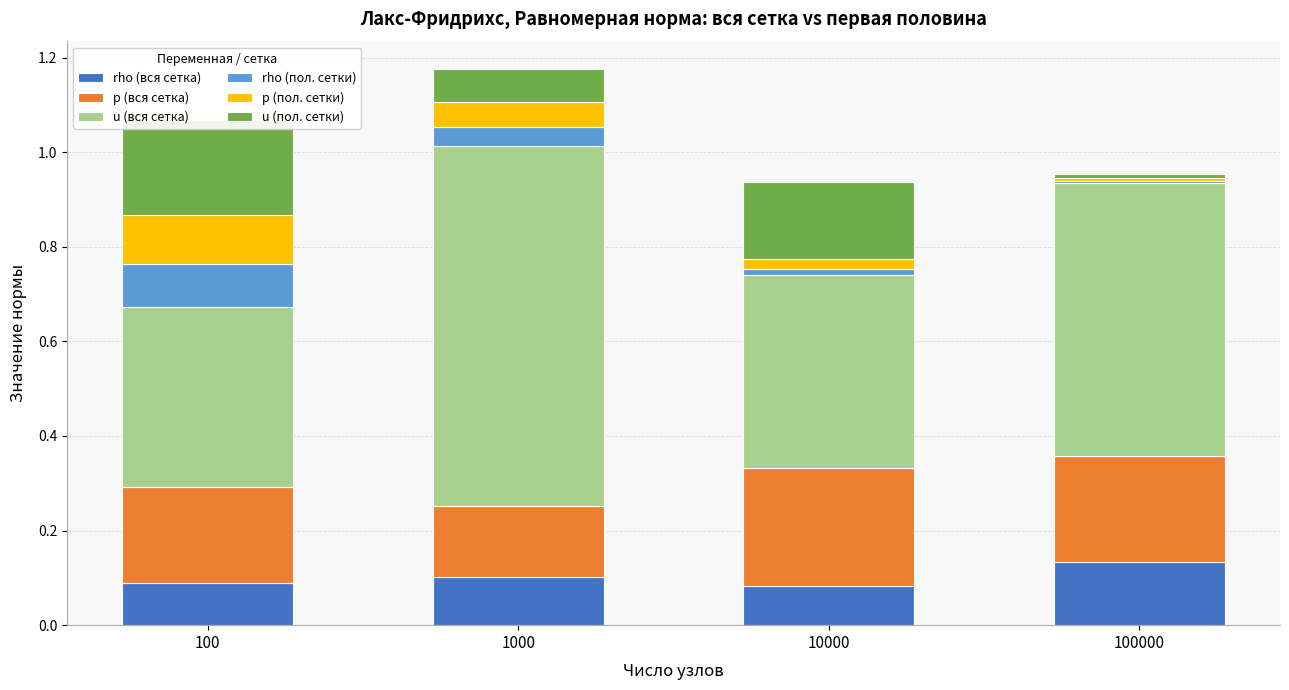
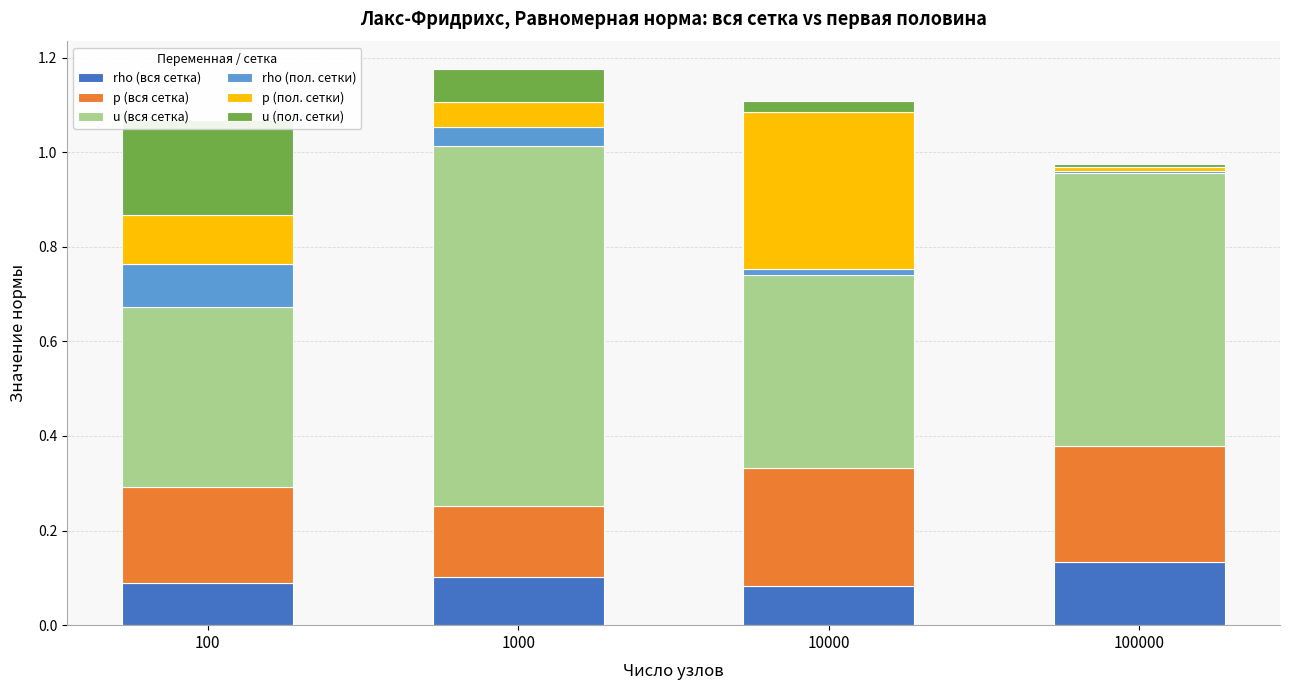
p (пол. сетки), 10000: 0.02 -> 0.33
u (пол. сетки), 10000: 0.16 -> 0.02
p (вся сетка), 100000: 0.23 -> 0.25
